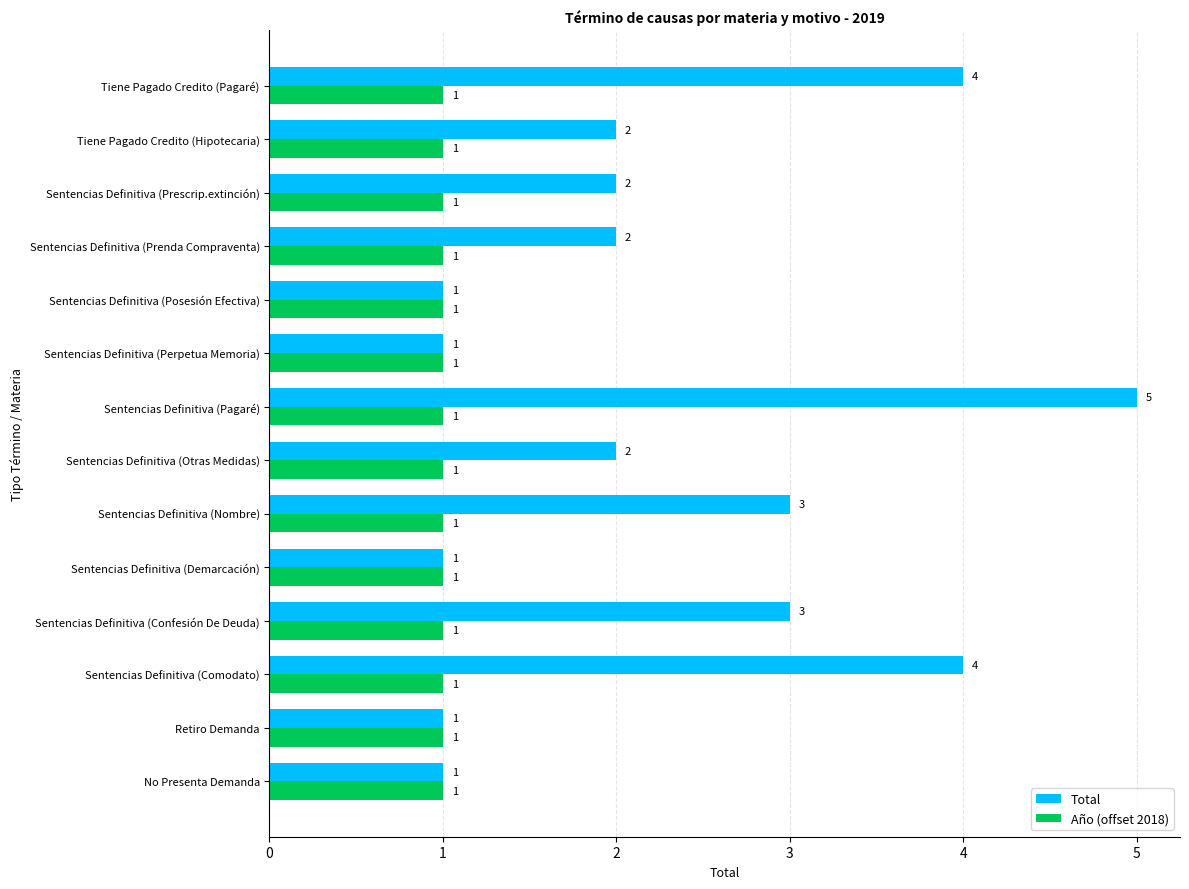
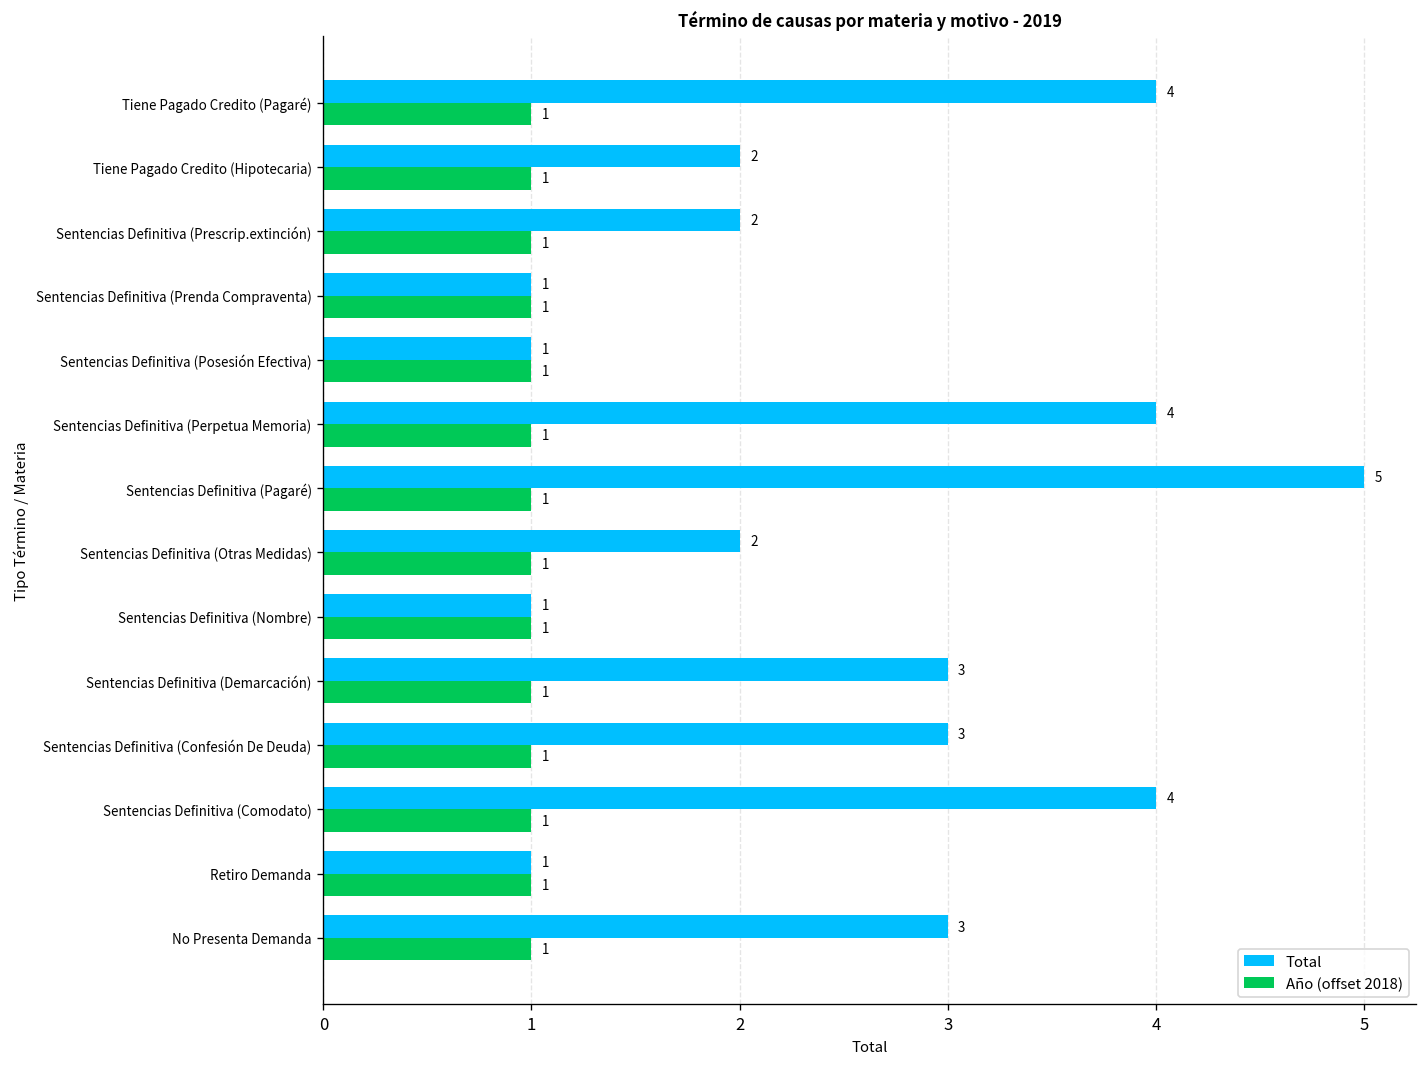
Total, Sentencias Definitiva (Prenda Compraventa): 2 -> 1
Total, Sentencias Definitiva (Perpetua Memoria): 1 -> 4
Total, Sentencias Definitiva (Nombre): 3 -> 1
Total, Sentencias Definitiva (Demarcación): 1 -> 3
Total, No Presenta Demanda: 1 -> 3
